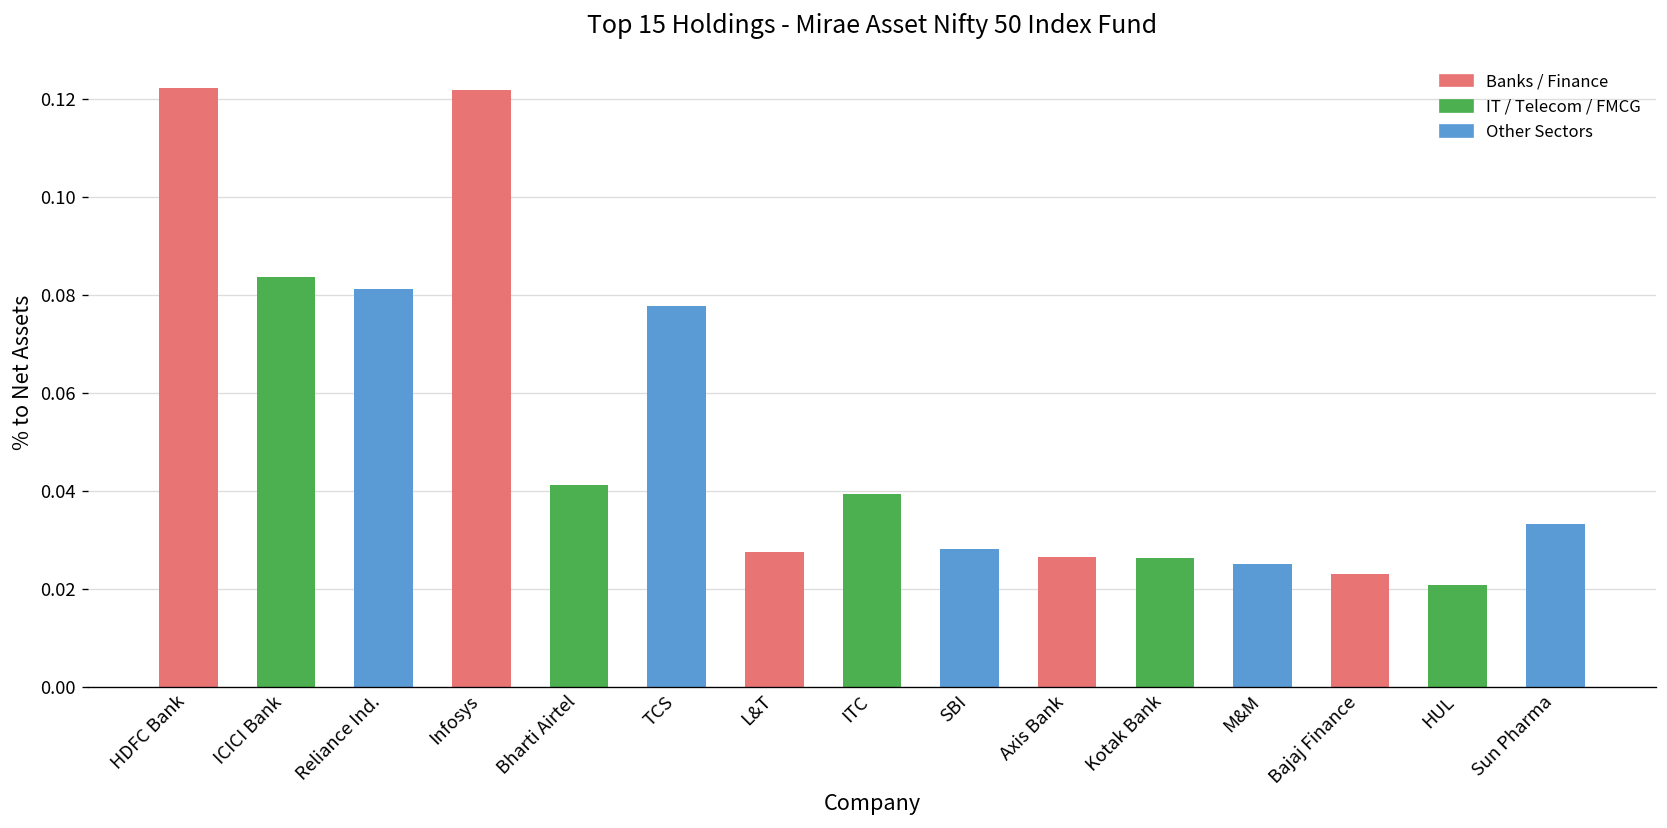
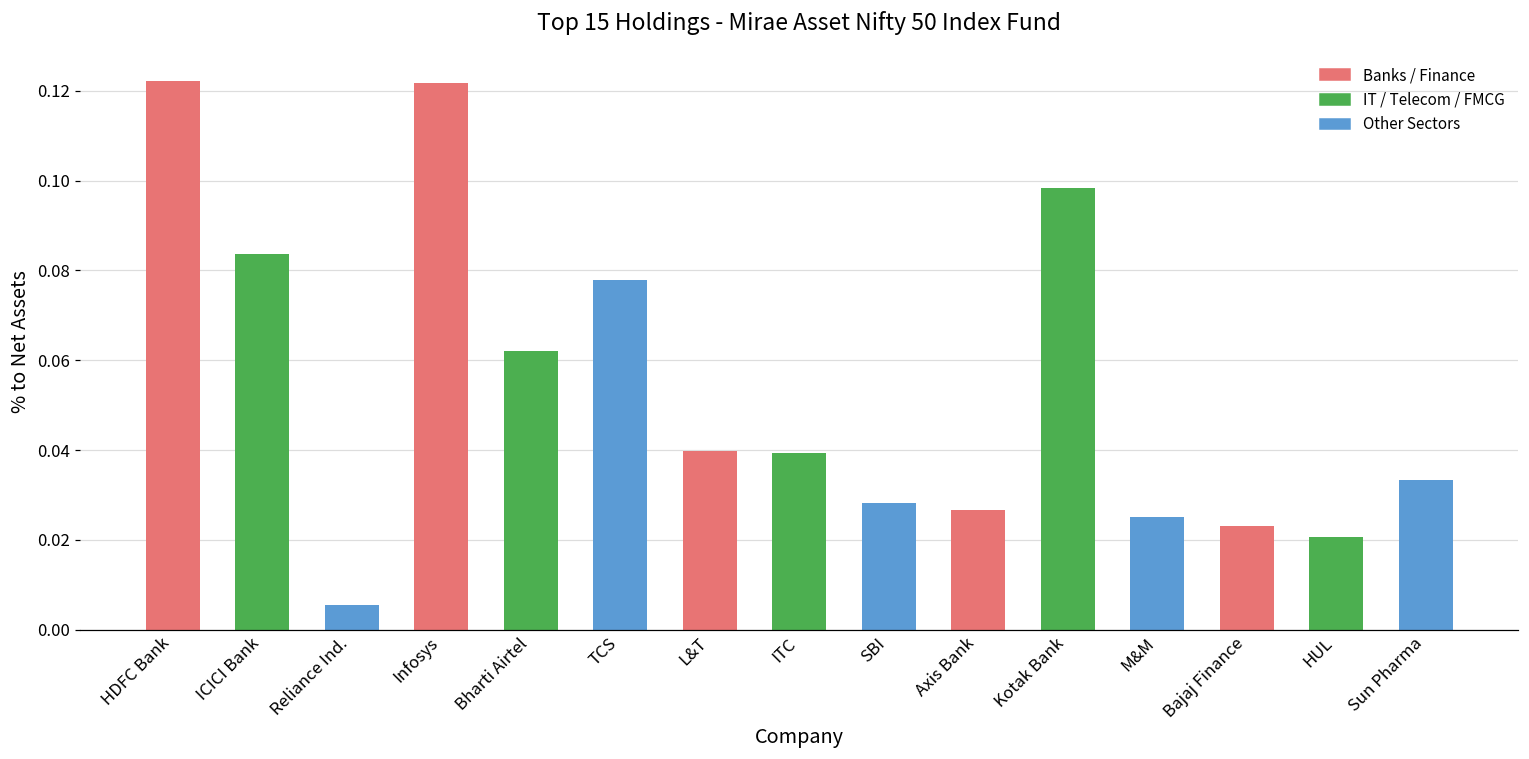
Reliance Ind.: 0.081 -> 0.006
Bharti Airtel: 0.041 -> 0.062
L&T: 0.028 -> 0.040
Kotak Bank: 0.026 -> 0.098
